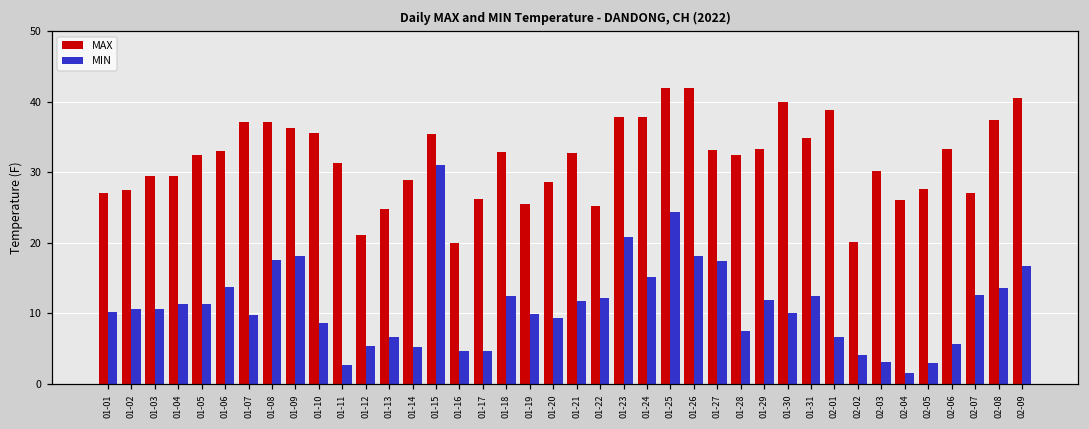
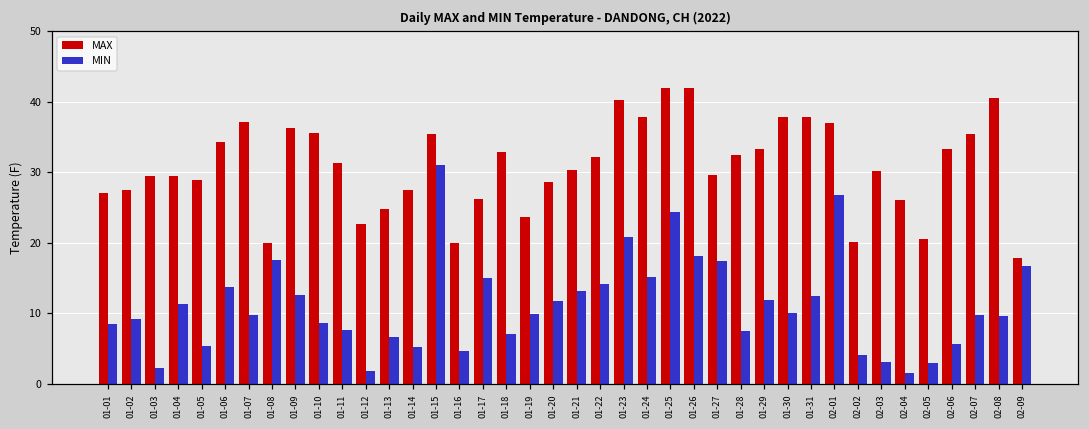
MIN, 01-01: 10 -> 9
MIN, 01-02: 11 -> 9
MIN, 01-03: 11 -> 2
MAX, 01-05: 32 -> 29
MIN, 01-05: 11 -> 5
MAX, 01-06: 33 -> 34
MAX, 01-08: 37 -> 20
MIN, 01-09: 18 -> 13
MIN, 01-11: 3 -> 8
MAX, 01-12: 21 -> 23
MIN, 01-12: 5 -> 2
MAX, 01-14: 29 -> 28
MIN, 01-17: 5 -> 15
MIN, 01-18: 13 -> 7
MAX, 01-19: 26 -> 24
MIN, 01-20: 9 -> 12
MAX, 01-21: 33 -> 30
MIN, 01-21: 12 -> 13
MAX, 01-22: 25 -> 32
MIN, 01-22: 12 -> 14
MAX, 01-23: 38 -> 40
MAX, 01-27: 33 -> 30
MAX, 01-30: 40 -> 38
MAX, 01-31: 35 -> 38
MAX, 02-01: 39 -> 37
MIN, 02-01: 7 -> 27
MAX, 02-05: 28 -> 21
MAX, 02-07: 27 -> 35
MIN, 02-07: 13 -> 10
MAX, 02-08: 37 -> 41
MIN, 02-08: 14 -> 10
MAX, 02-09: 41 -> 18
